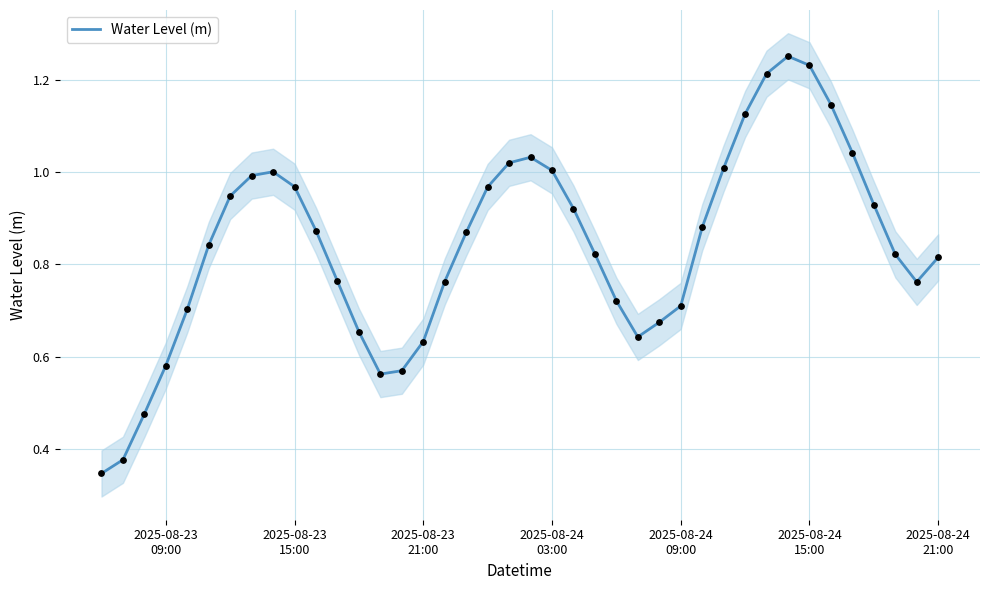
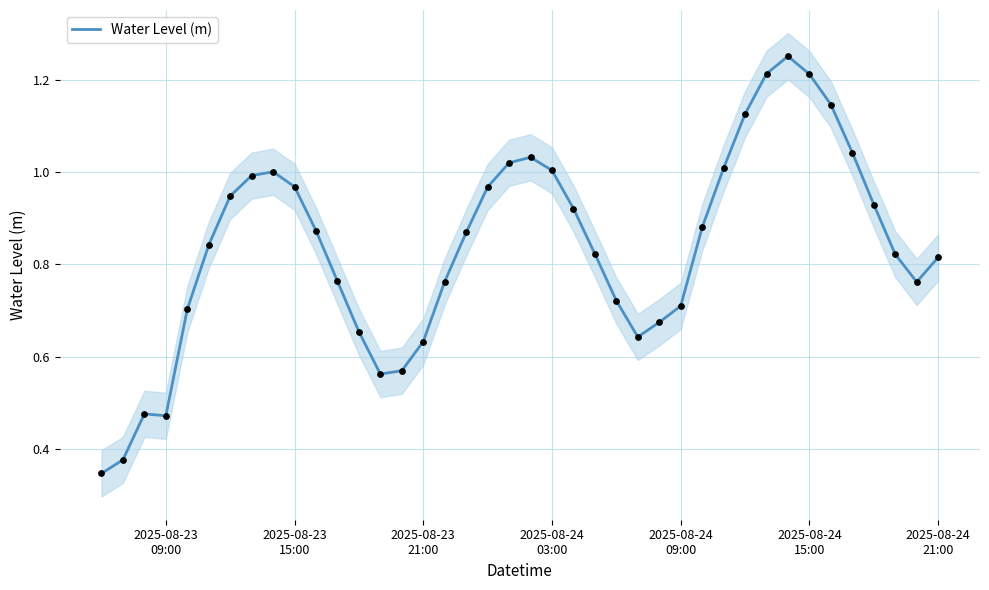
Water Level (m), 2025-08-23 09:00: 0.58 -> 0.47
Water Level (m), 2025-08-24 15:00: 1.23 -> 1.21
